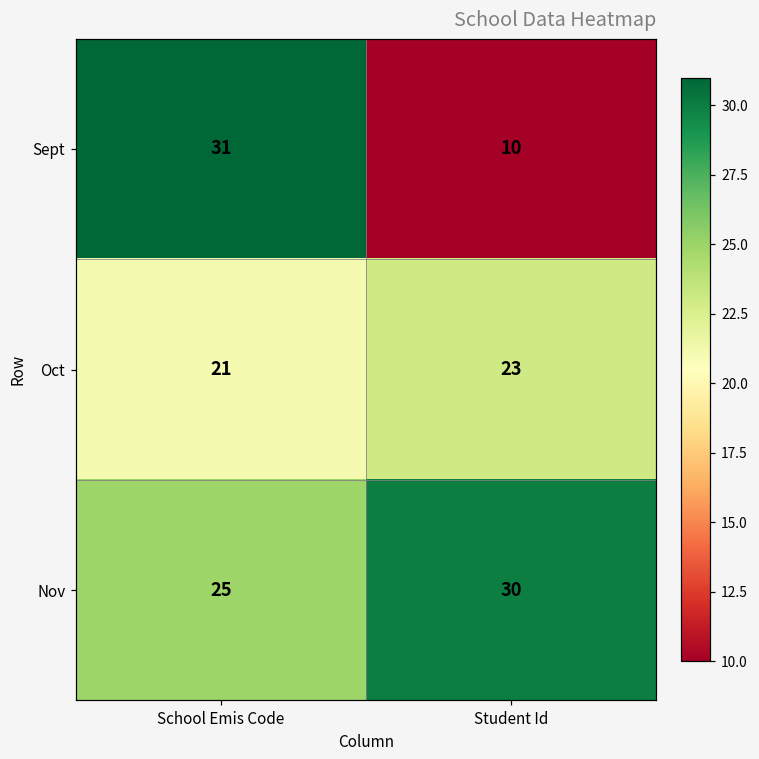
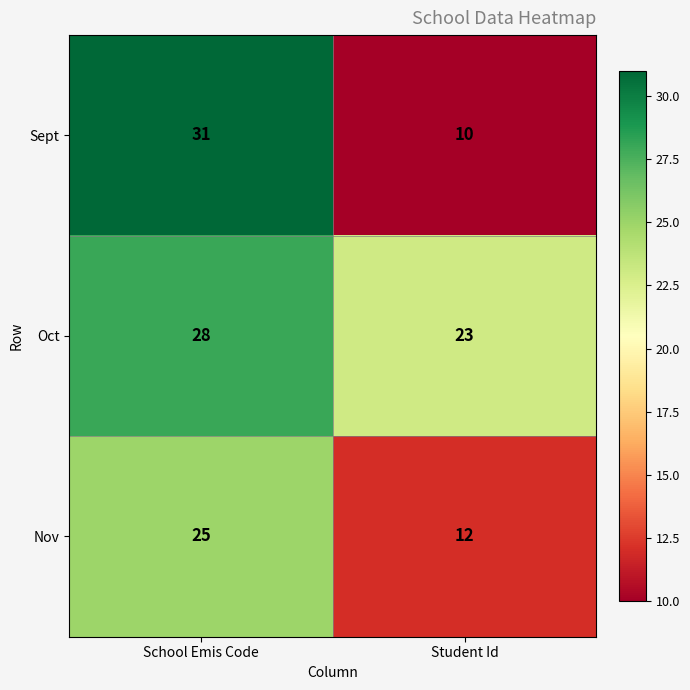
Oct, School Emis Code: 21 -> 28
Nov, Student Id: 30 -> 12
